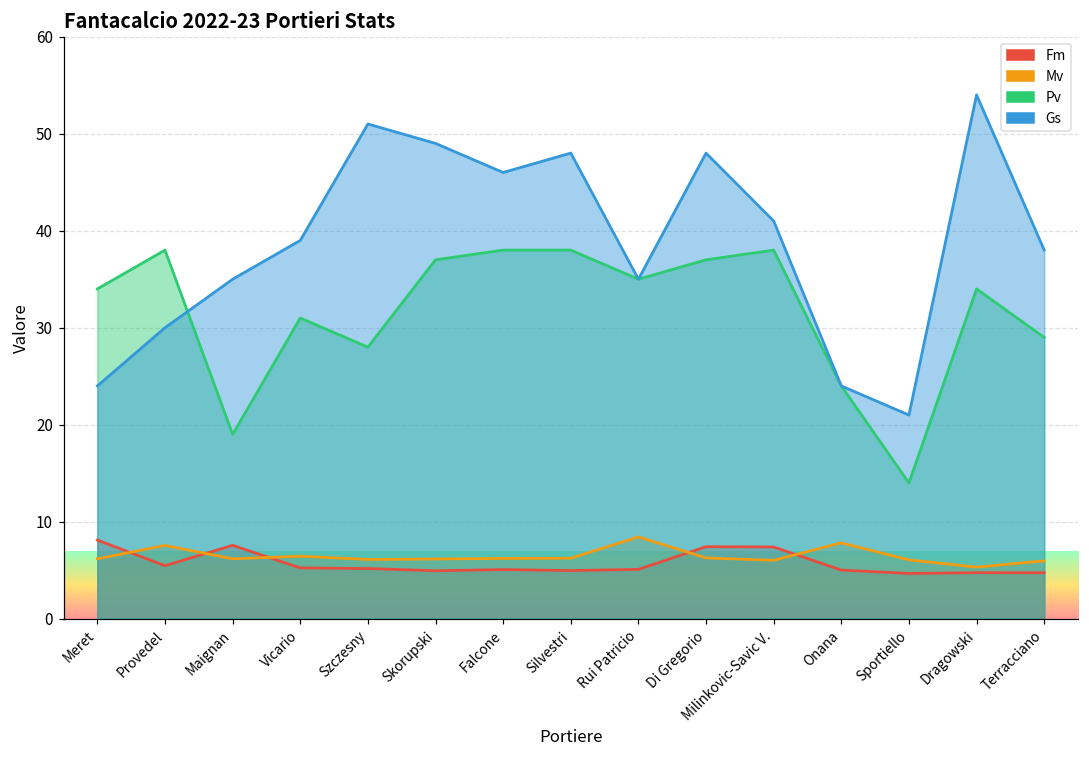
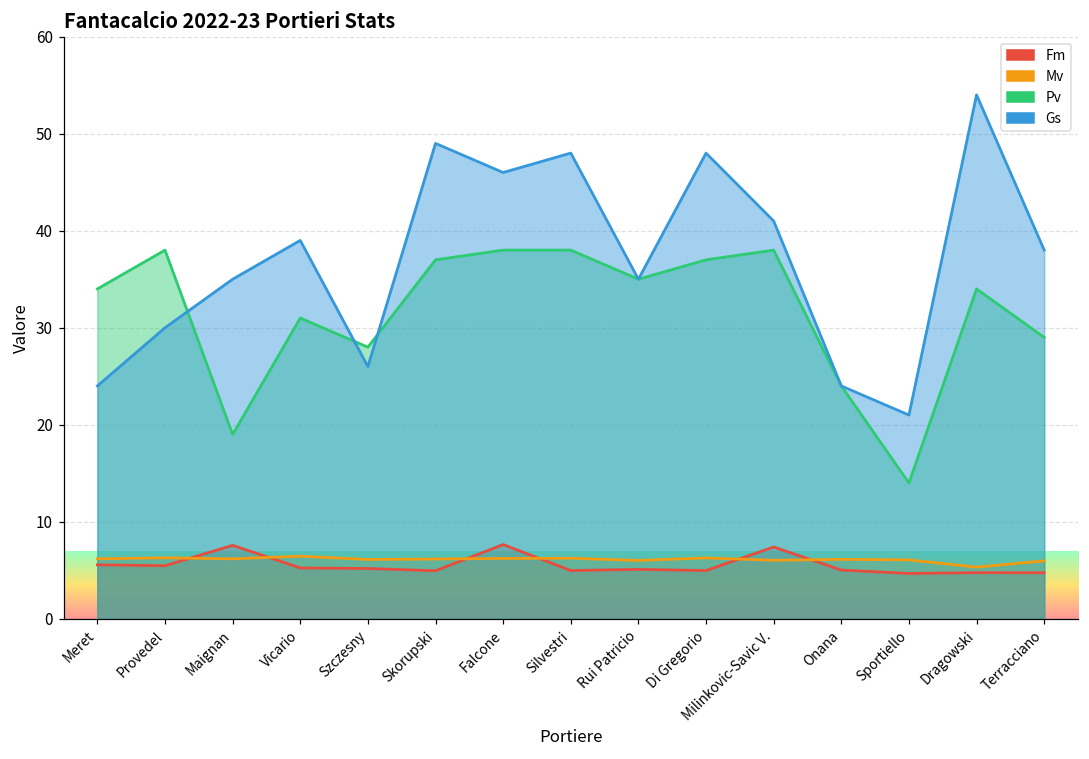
Fm, Meret: 8 -> 6
Mv, Provedel: 8 -> 6
Gs, Szczesny: 51 -> 26
Fm, Falcone: 5 -> 8
Mv, Rui Patricio: 8 -> 6
Fm, Di Gregorio: 7 -> 5
Mv, Onana: 8 -> 6
